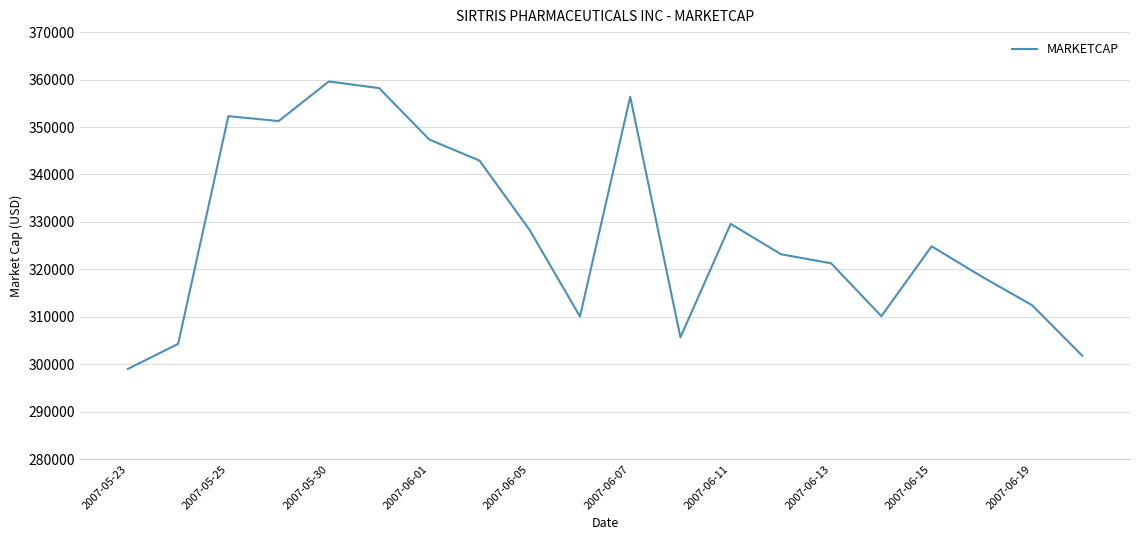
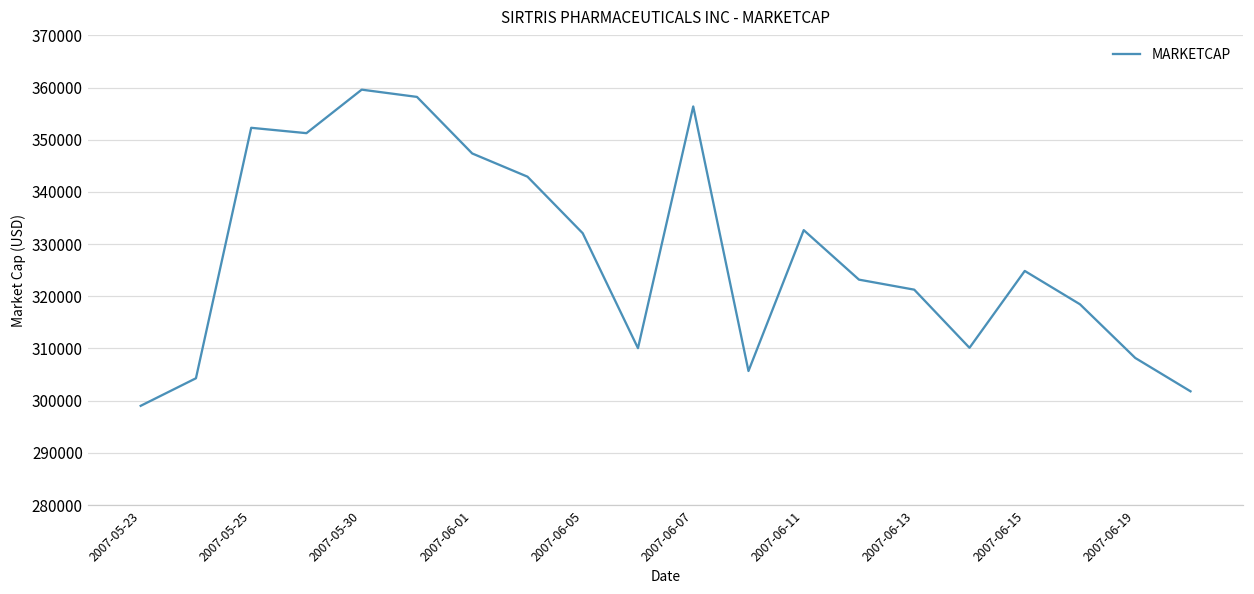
2007-06-05: 328000 -> 332000
2007-06-11: 330000 -> 333000
2007-06-19: 312000 -> 308000
